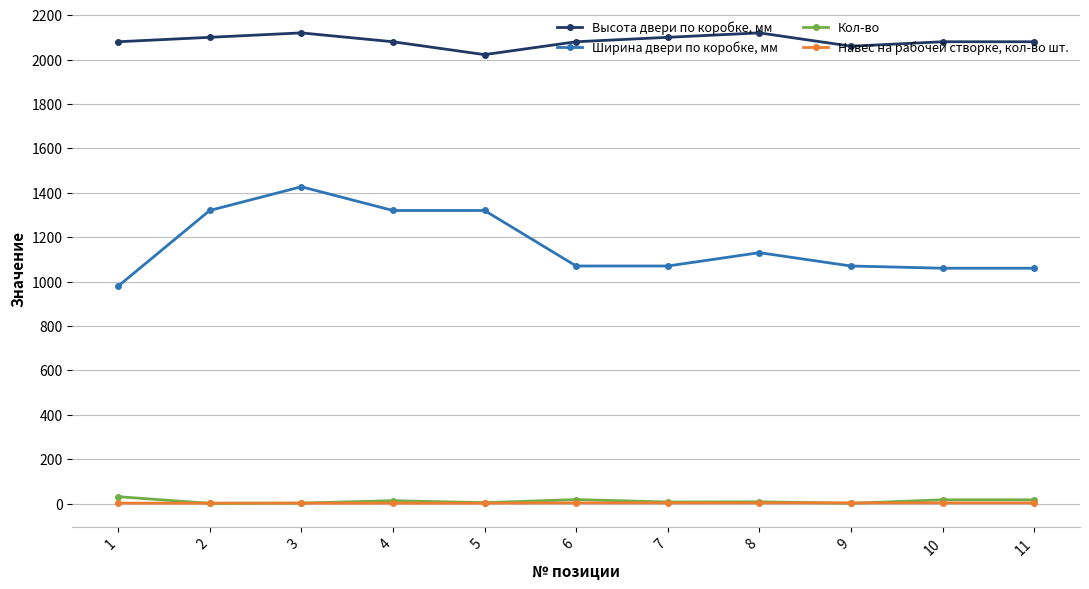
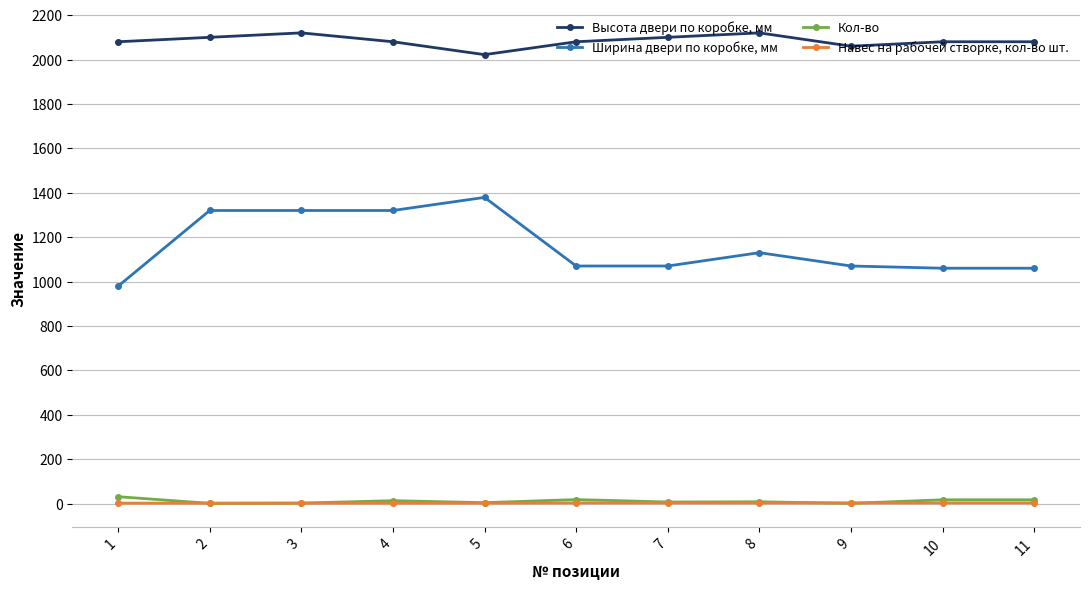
Ширина двери по коробке, мм, 3: 1430 -> 1320
Ширина двери по коробке, мм, 5: 1320 -> 1380
